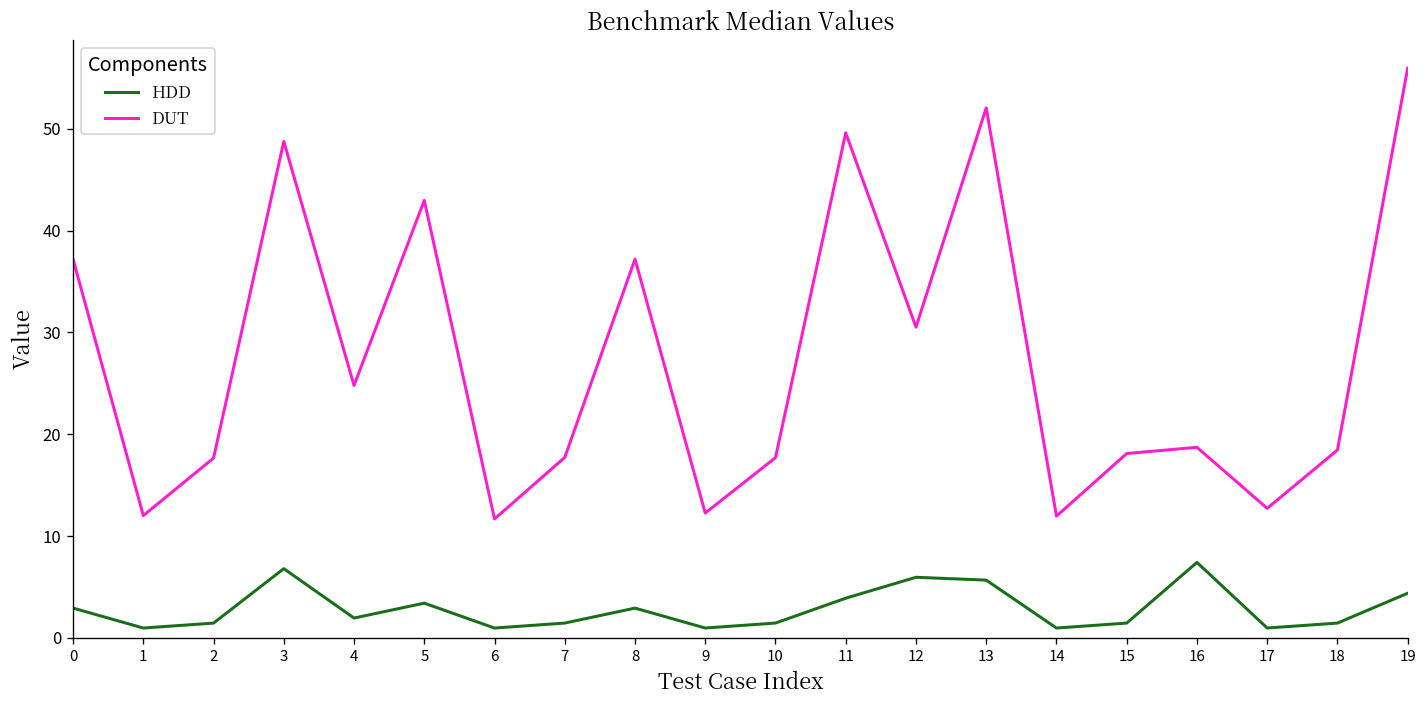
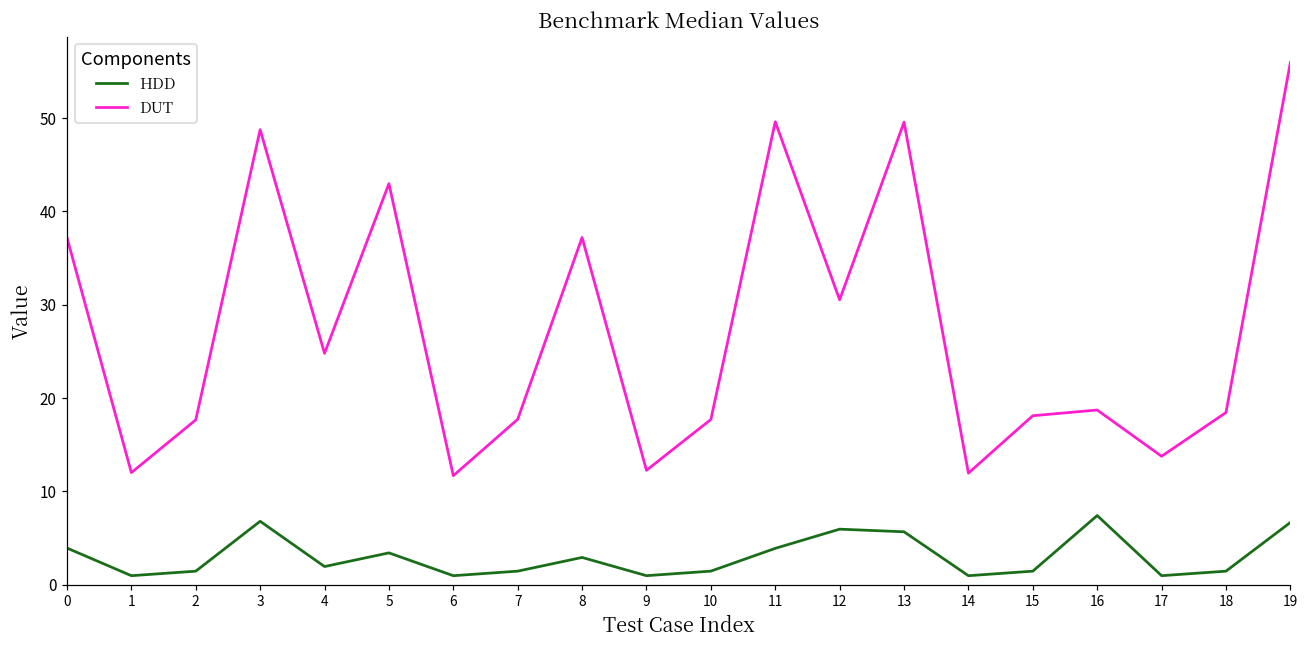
HDD, 0: 3 -> 4
DUT, 13: 52 -> 50
DUT, 17: 13 -> 14
HDD, 19: 4 -> 7
